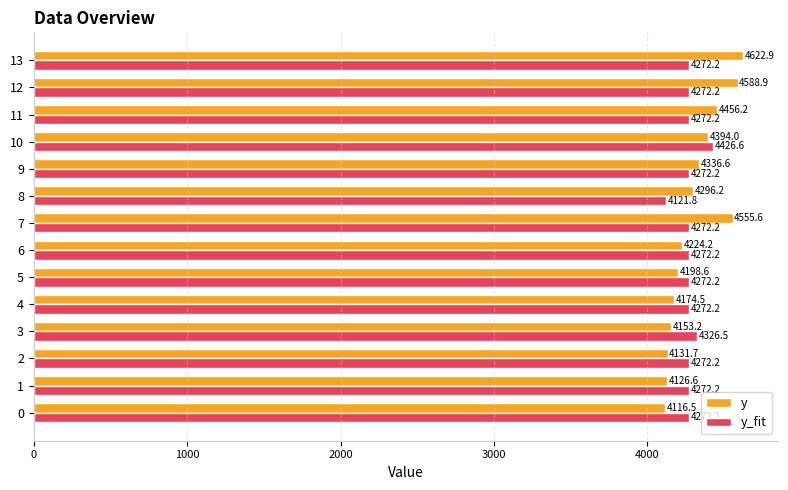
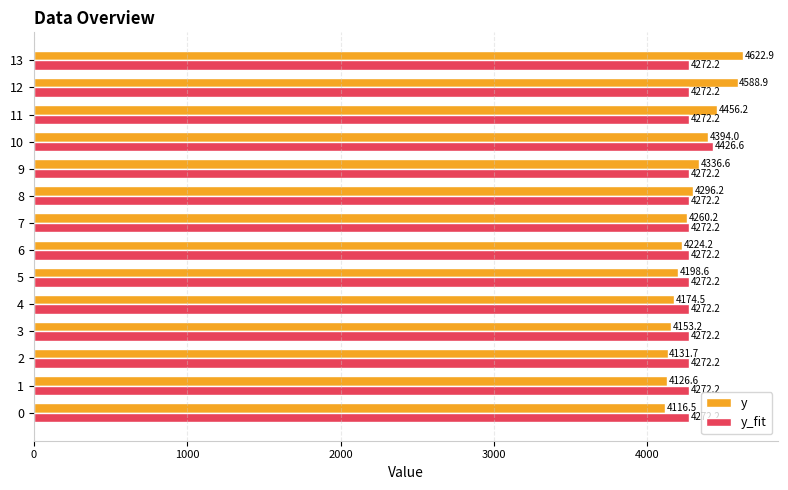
y_fit, 8: 4121.8 -> 4272.2
y, 7: 4555.6 -> 4260.2
y_fit, 3: 4326.5 -> 4272.2
